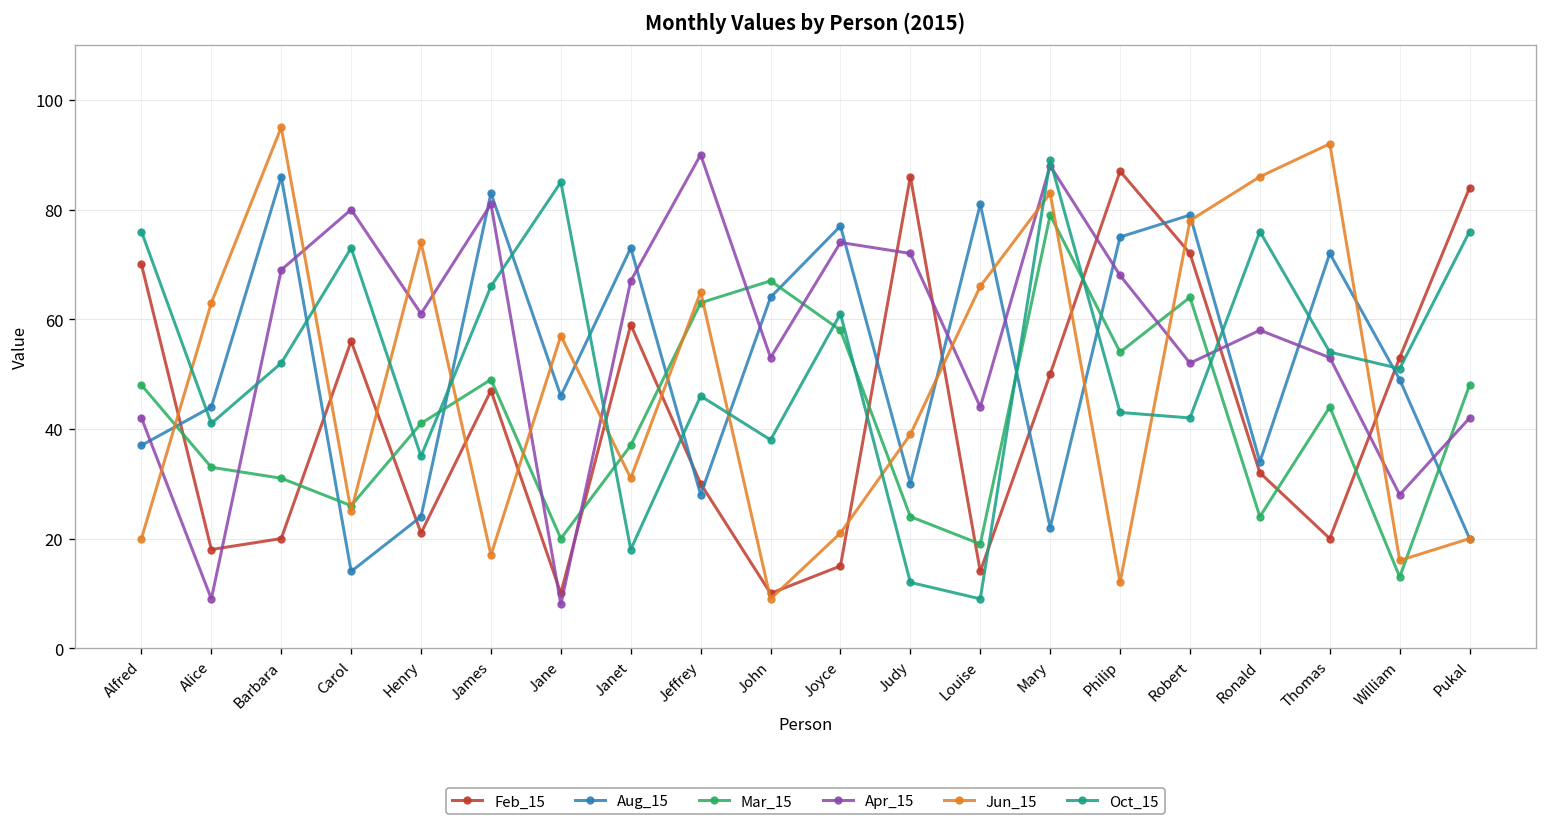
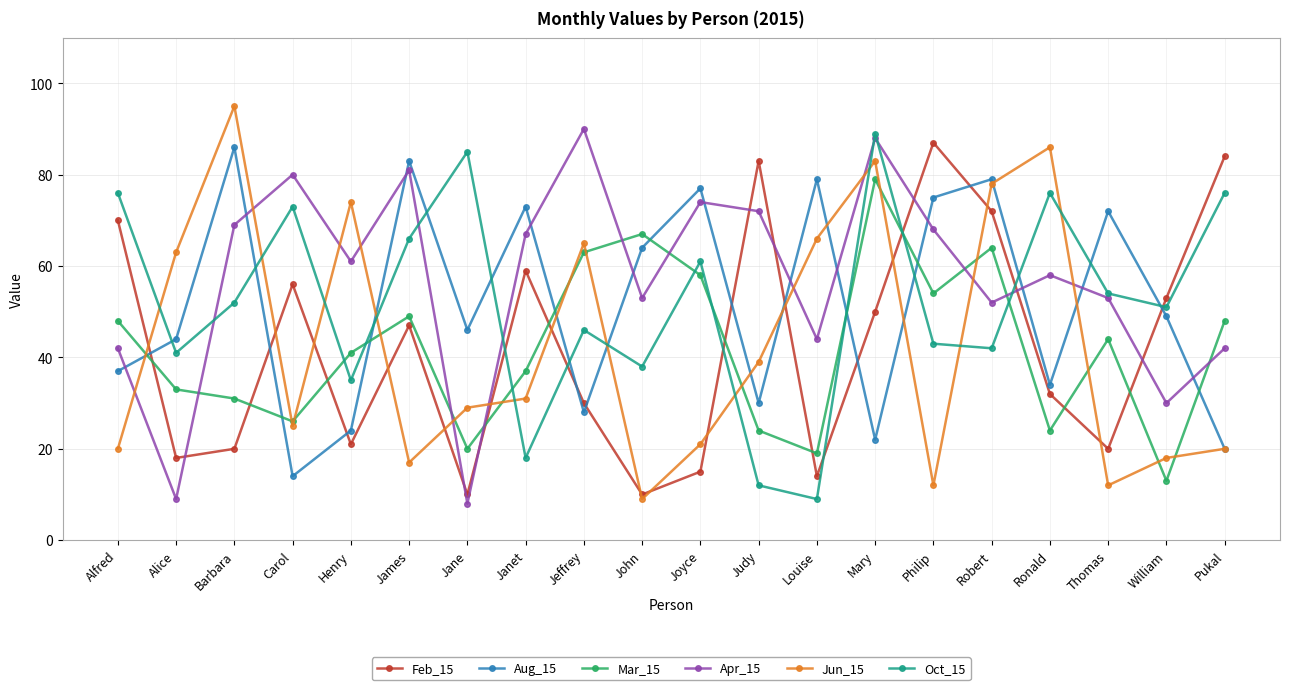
Jun_15, Jane: 57 -> 29
Feb_15, Judy: 86 -> 83
Aug_15, Louise: 81 -> 79
Jun_15, Thomas: 92 -> 12
Apr_15, William: 28 -> 30
Jun_15, William: 16 -> 18
